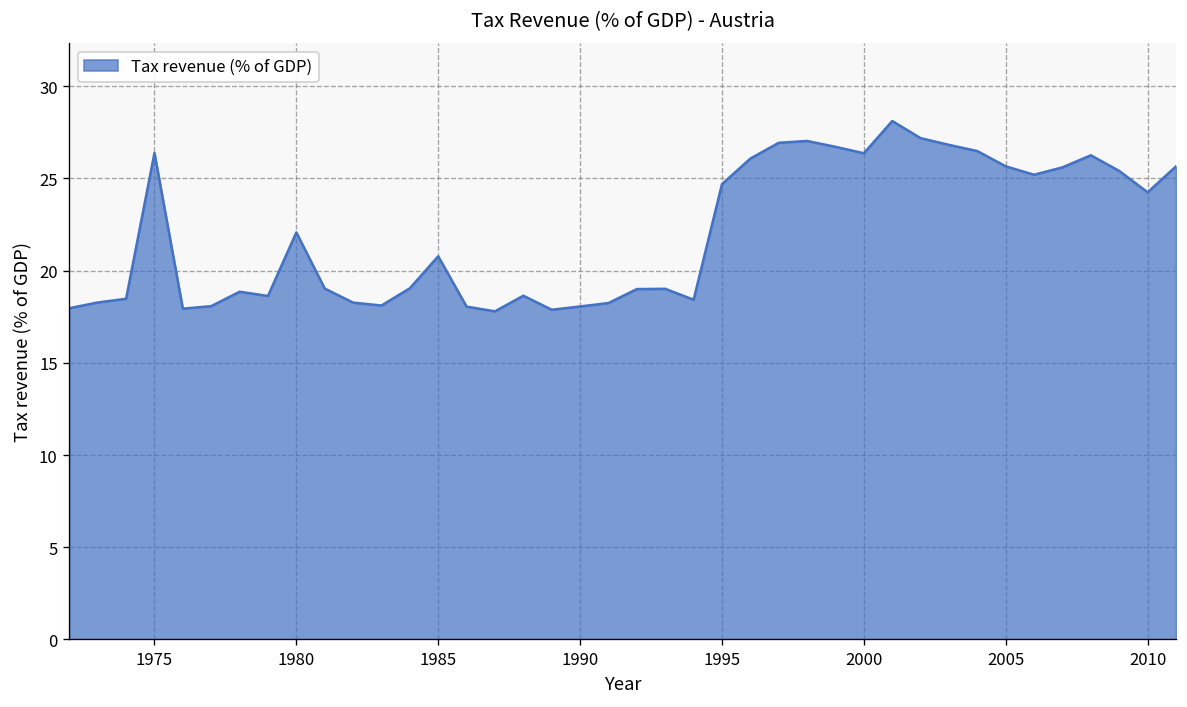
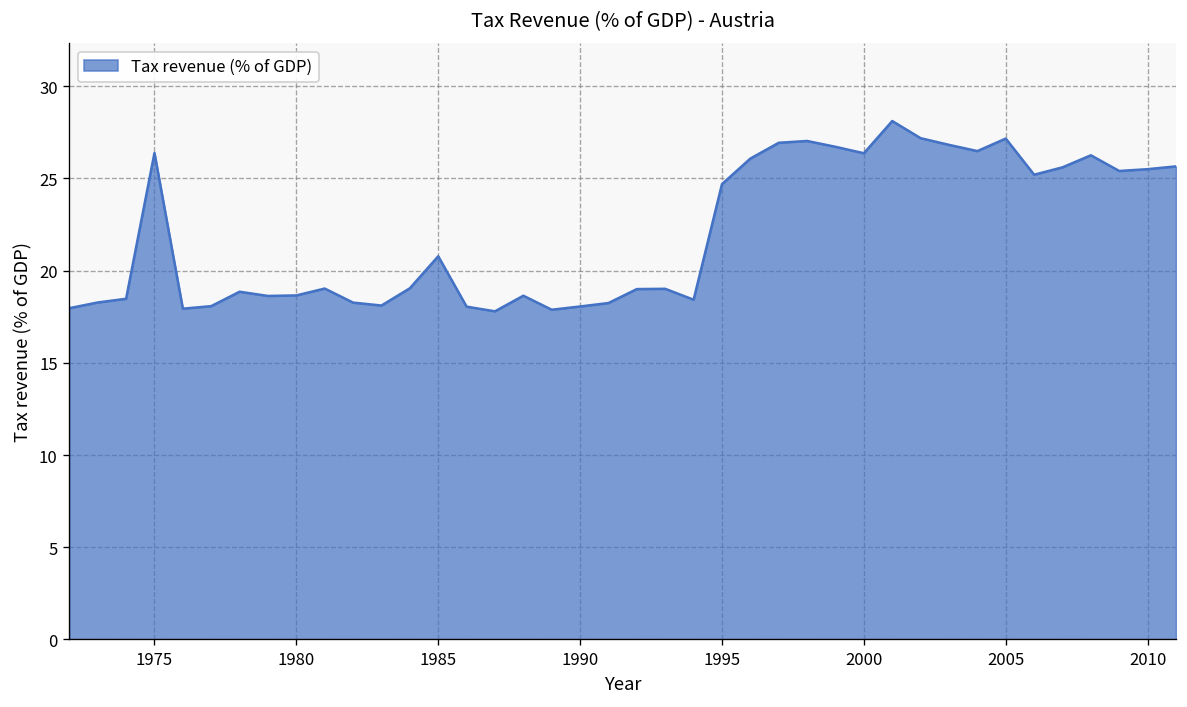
1980: 22.1 -> 18.7
2005: 25.6 -> 27.2
2010: 24.2 -> 25.5
